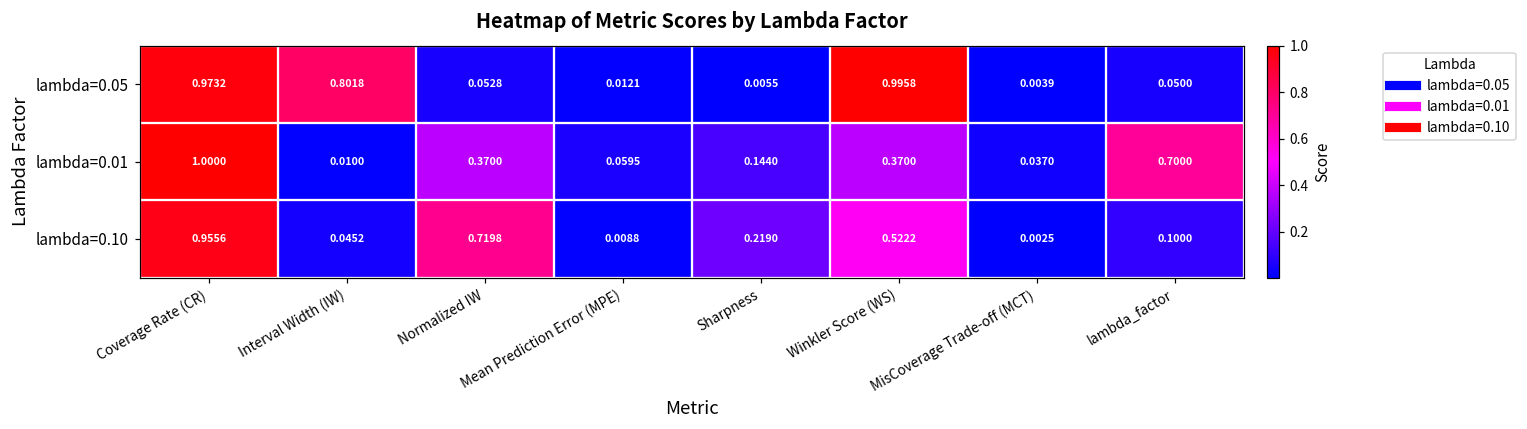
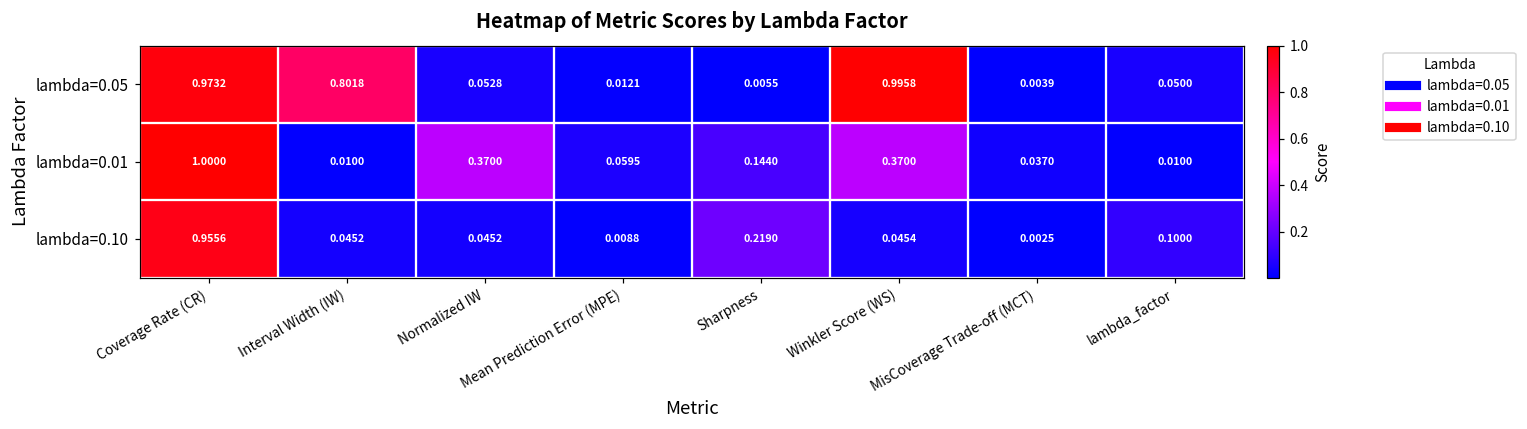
lambda=0.01, lambda_factor: 0.7000 -> 0.0100
lambda=0.10, Normalized IW: 0.7198 -> 0.0452
lambda=0.10, Winkler Score (WS): 0.5222 -> 0.0454
